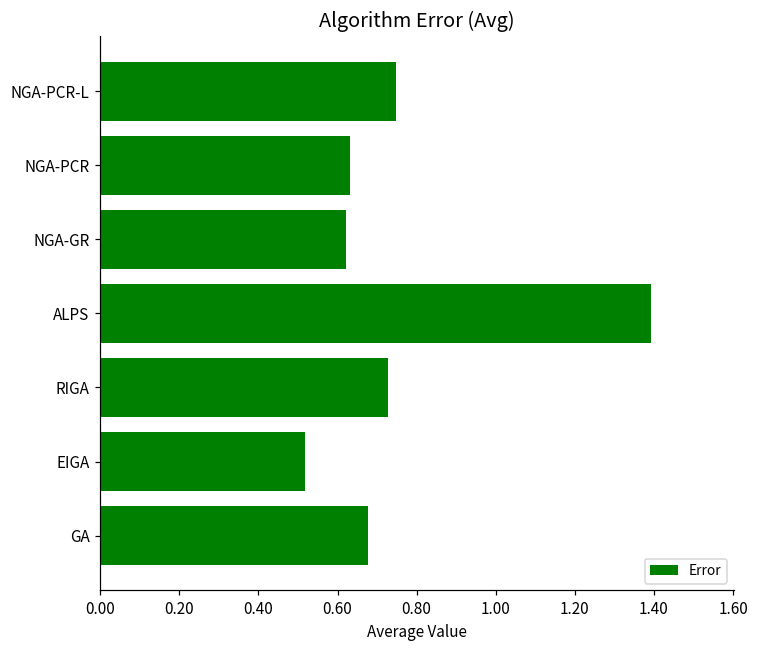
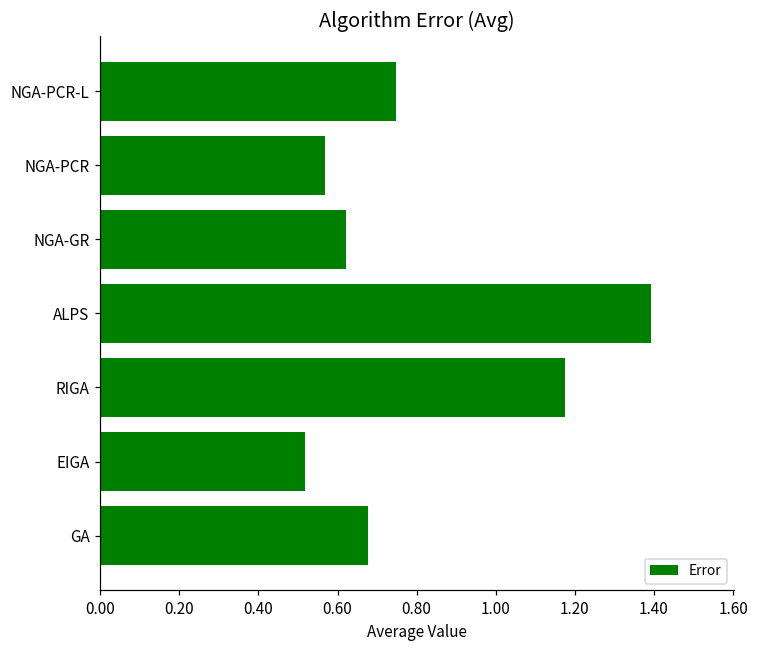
NGA-PCR: 0.63 -> 0.57
RIGA: 0.73 -> 1.18
